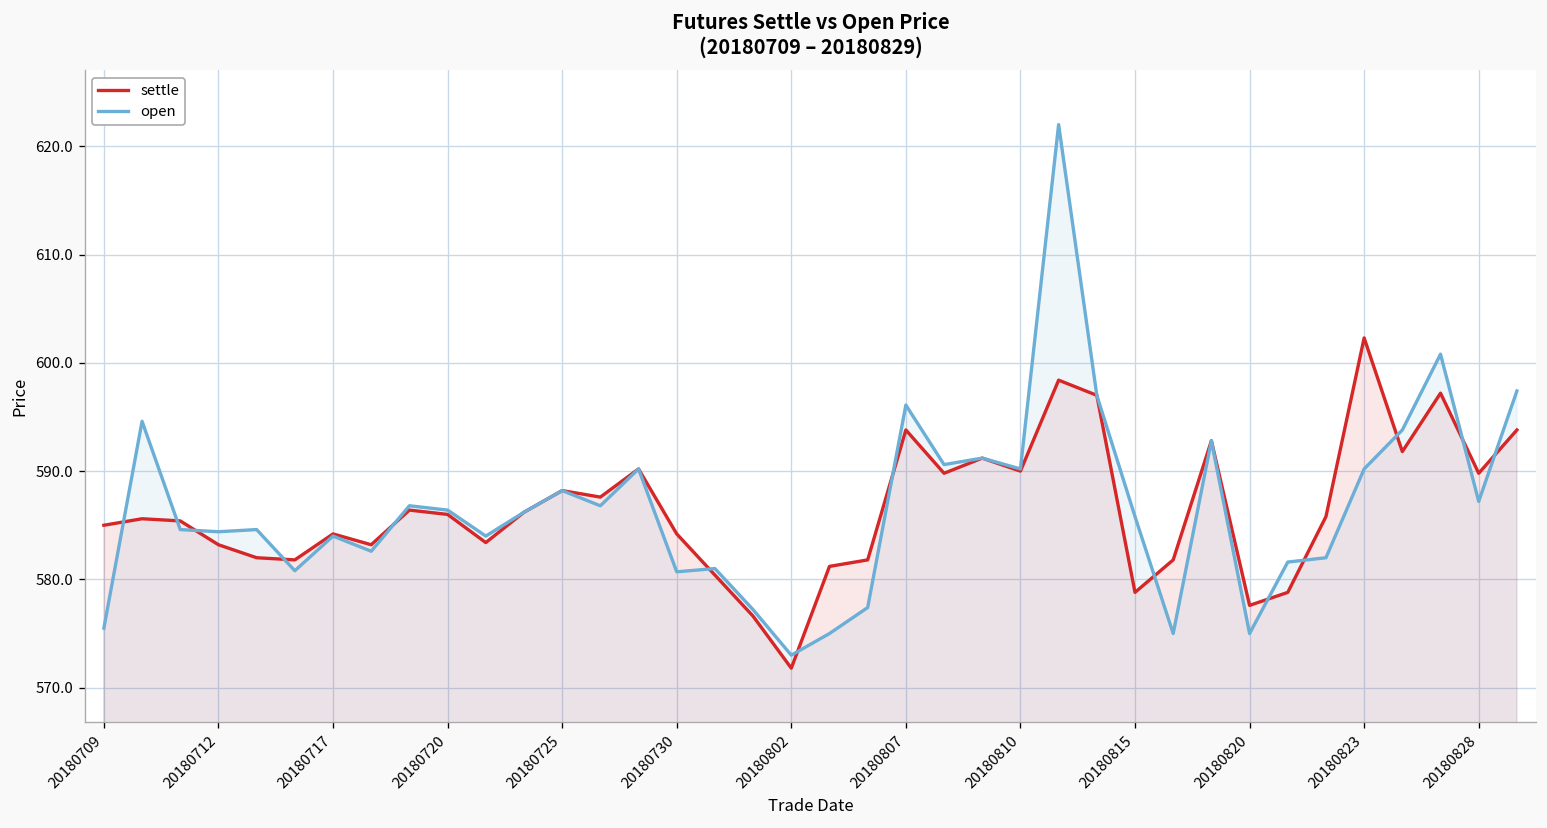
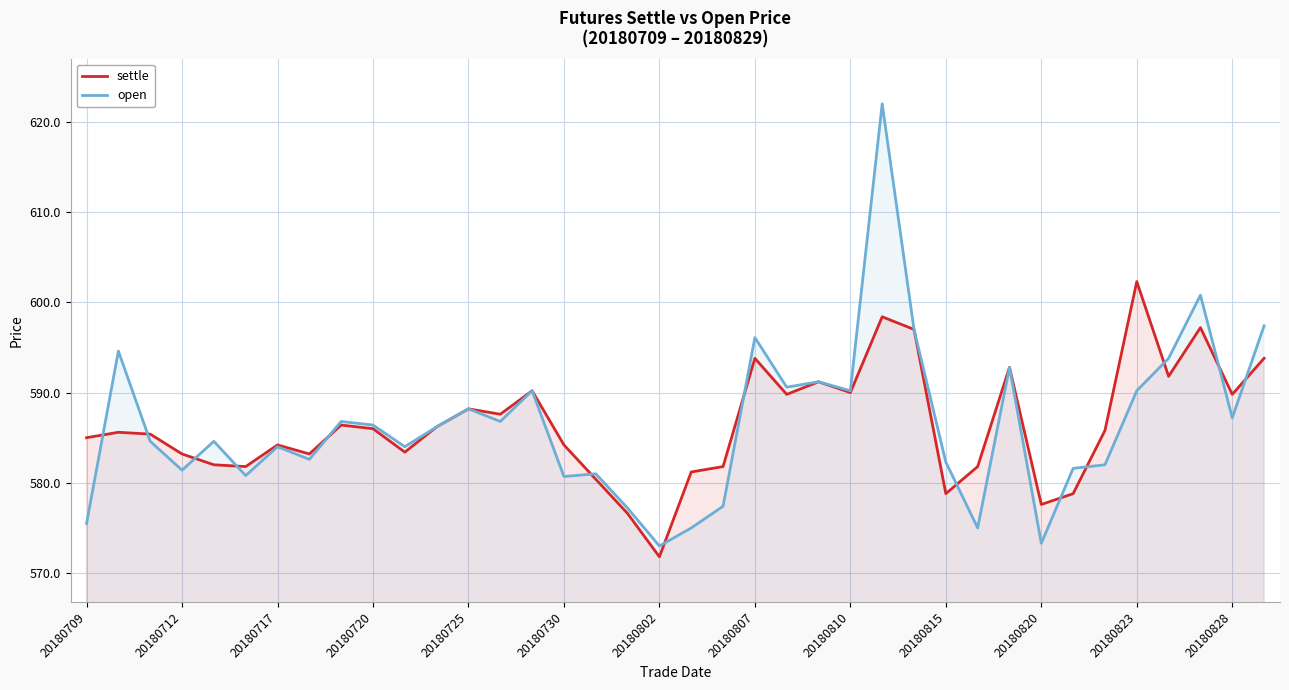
open, 20180712: 584 -> 581
open, 20180815: 586 -> 582
open, 20180820: 575 -> 573
